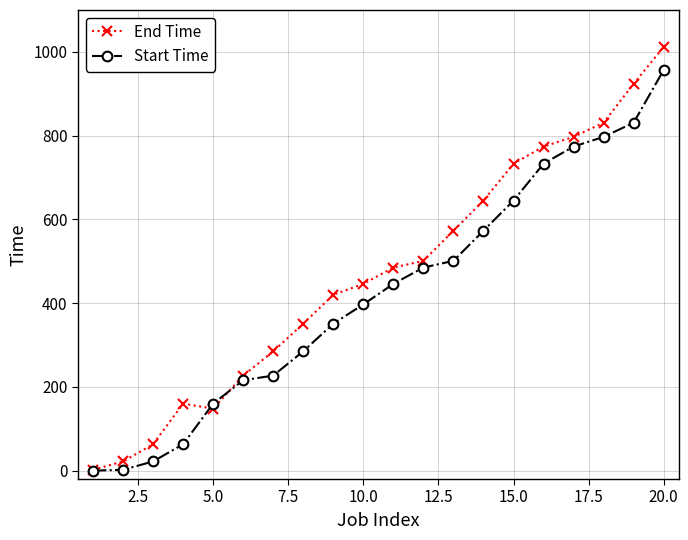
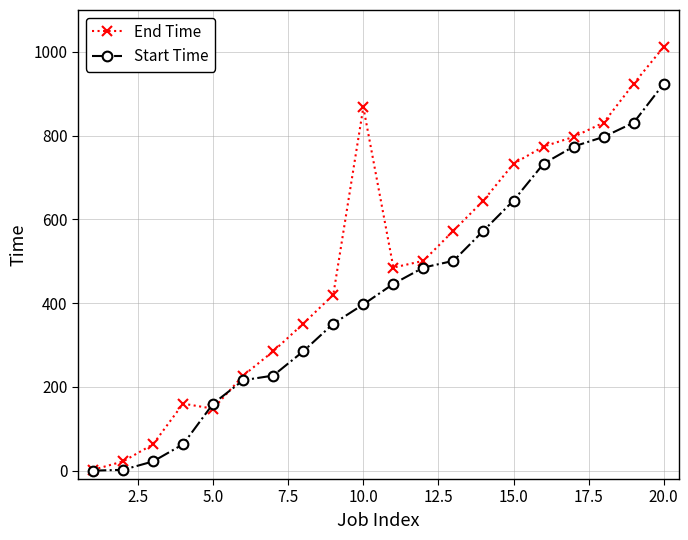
End Time, 10.0: 450 -> 870
Start Time, 20.0: 960 -> 920
